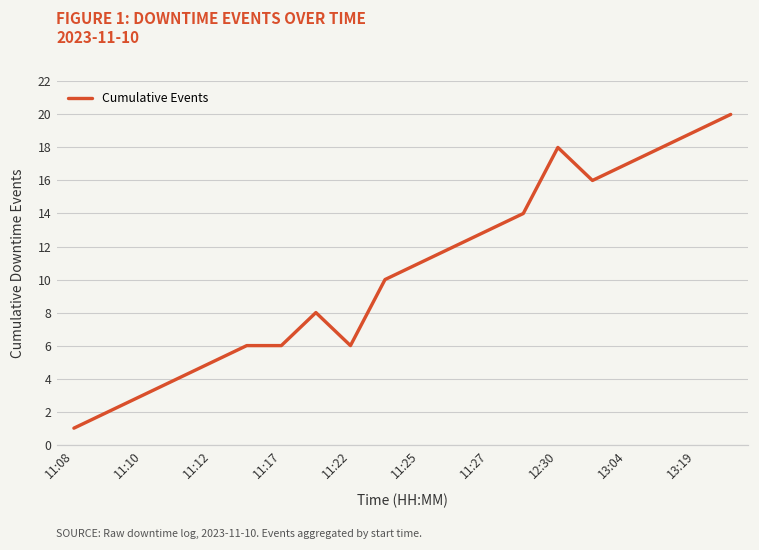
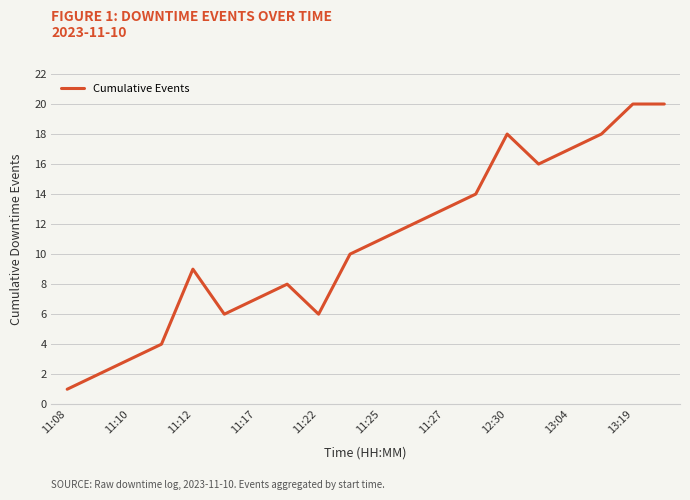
11:12: 5 -> 9
11:17: 6 -> 7
13:19: 19 -> 20
